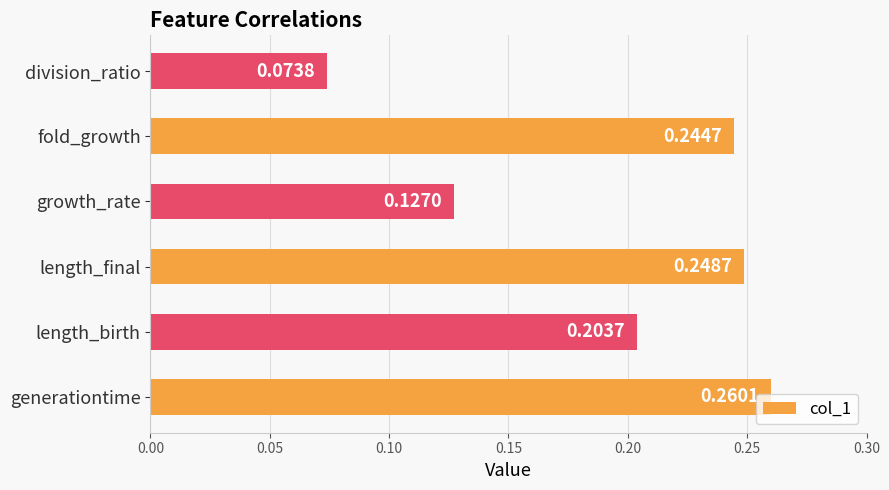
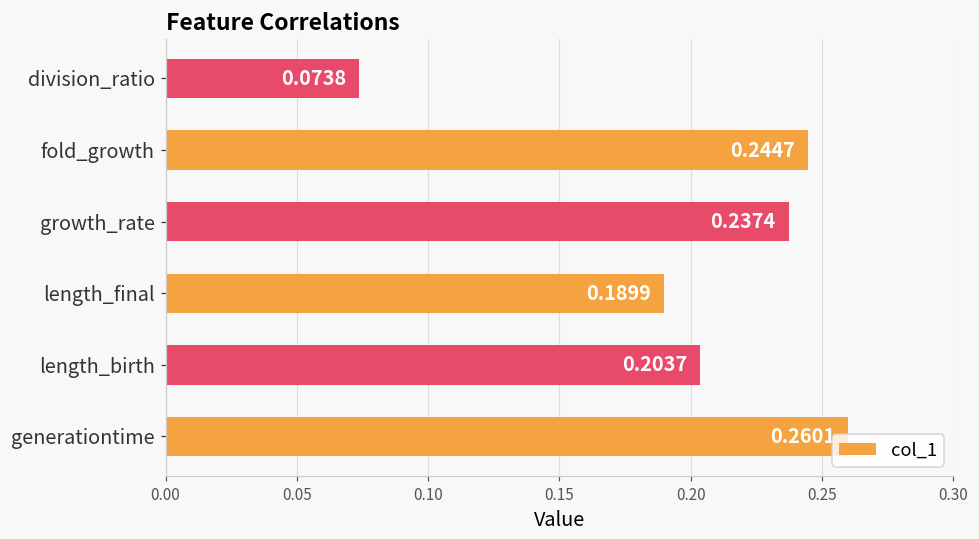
growth_rate: 0.1270 -> 0.2374
length_final: 0.2487 -> 0.1899
